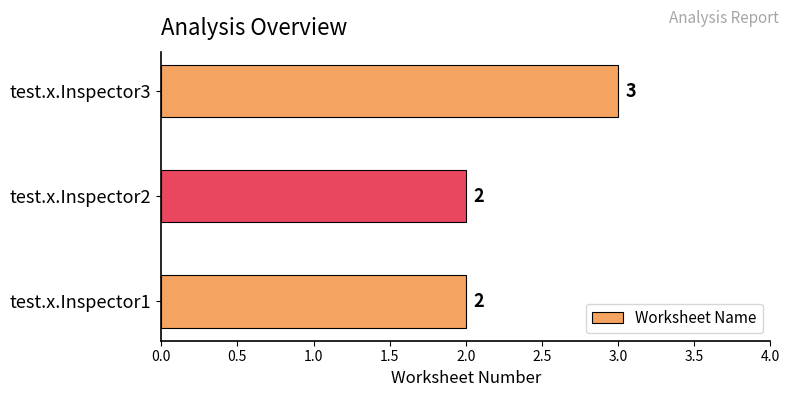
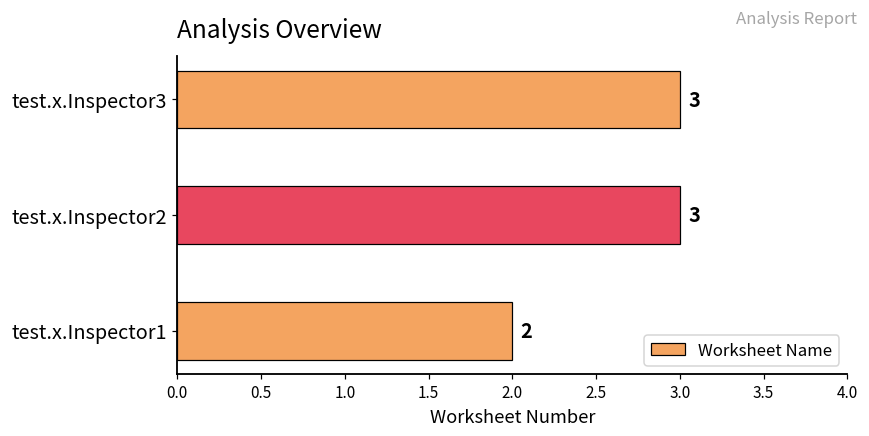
test.x.Inspector2: 2 -> 3
